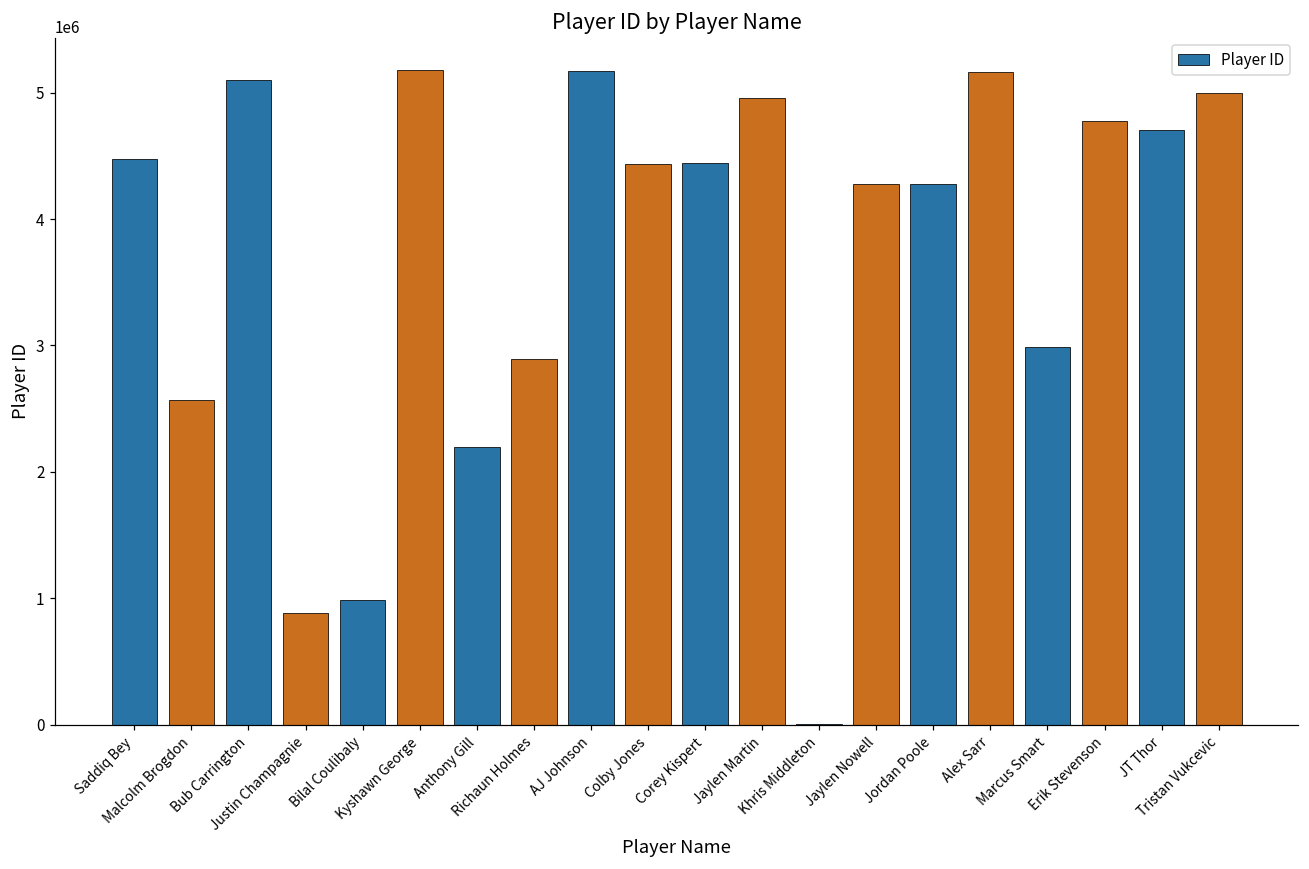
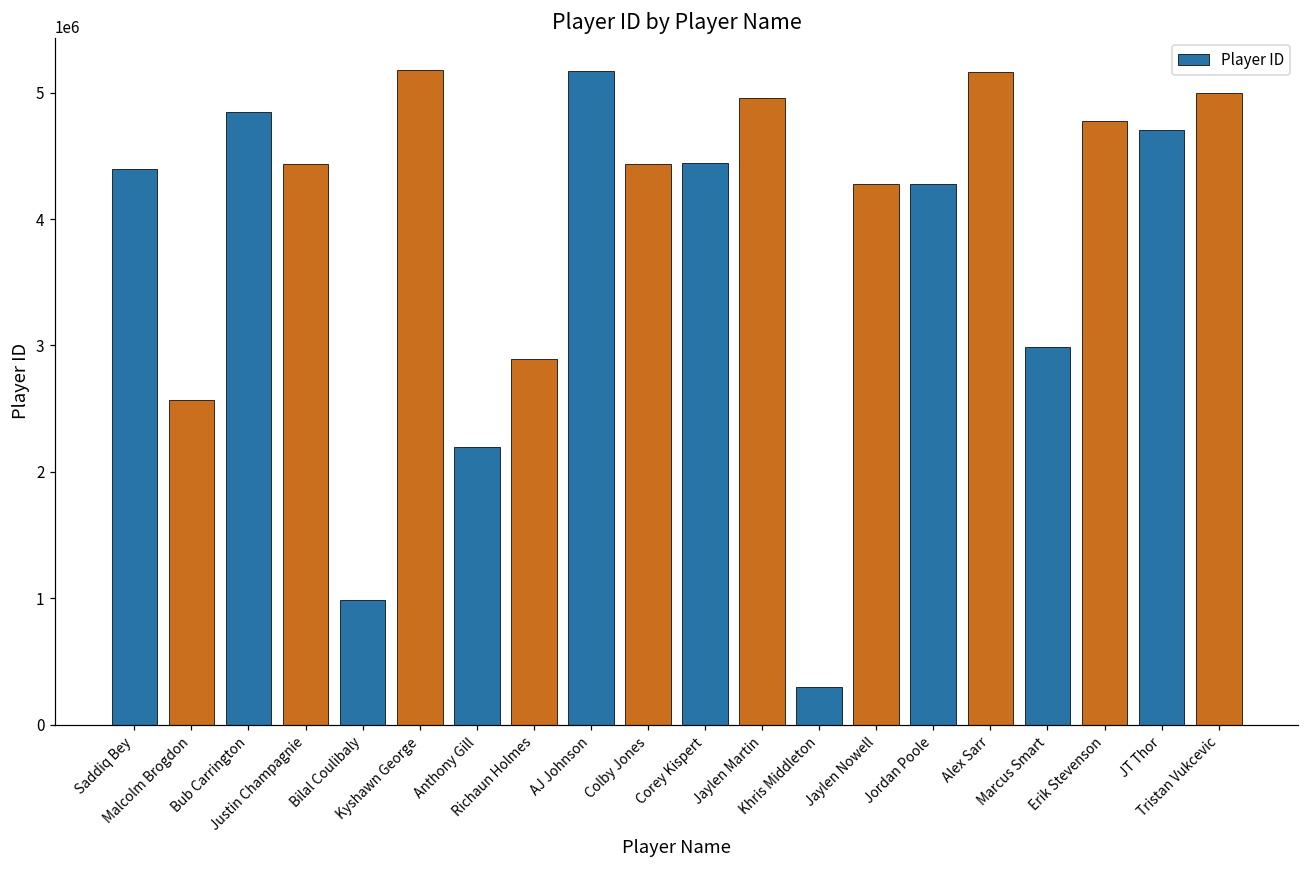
Saddiq Bey: 4470000 -> 4400000
Bub Carrington: 5100000 -> 4850000
Justin Champagnie: 880000 -> 4430000
Khris Middleton: 10000 -> 300000
